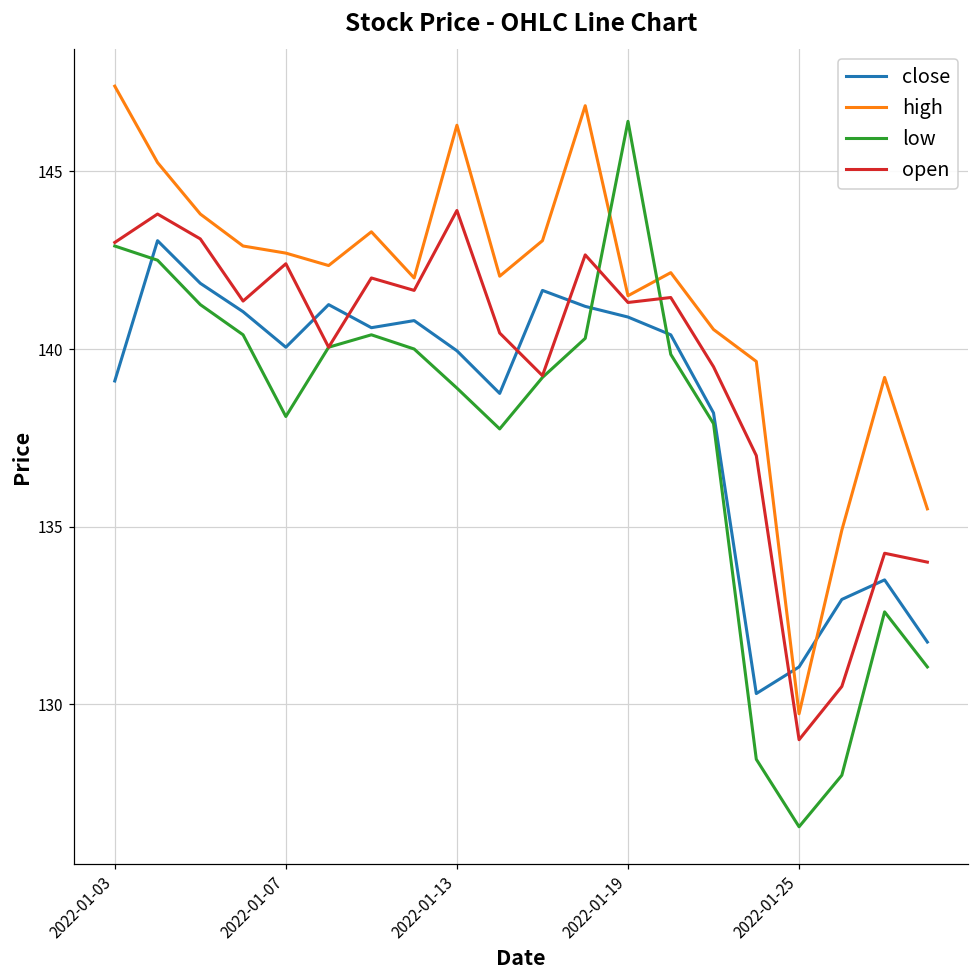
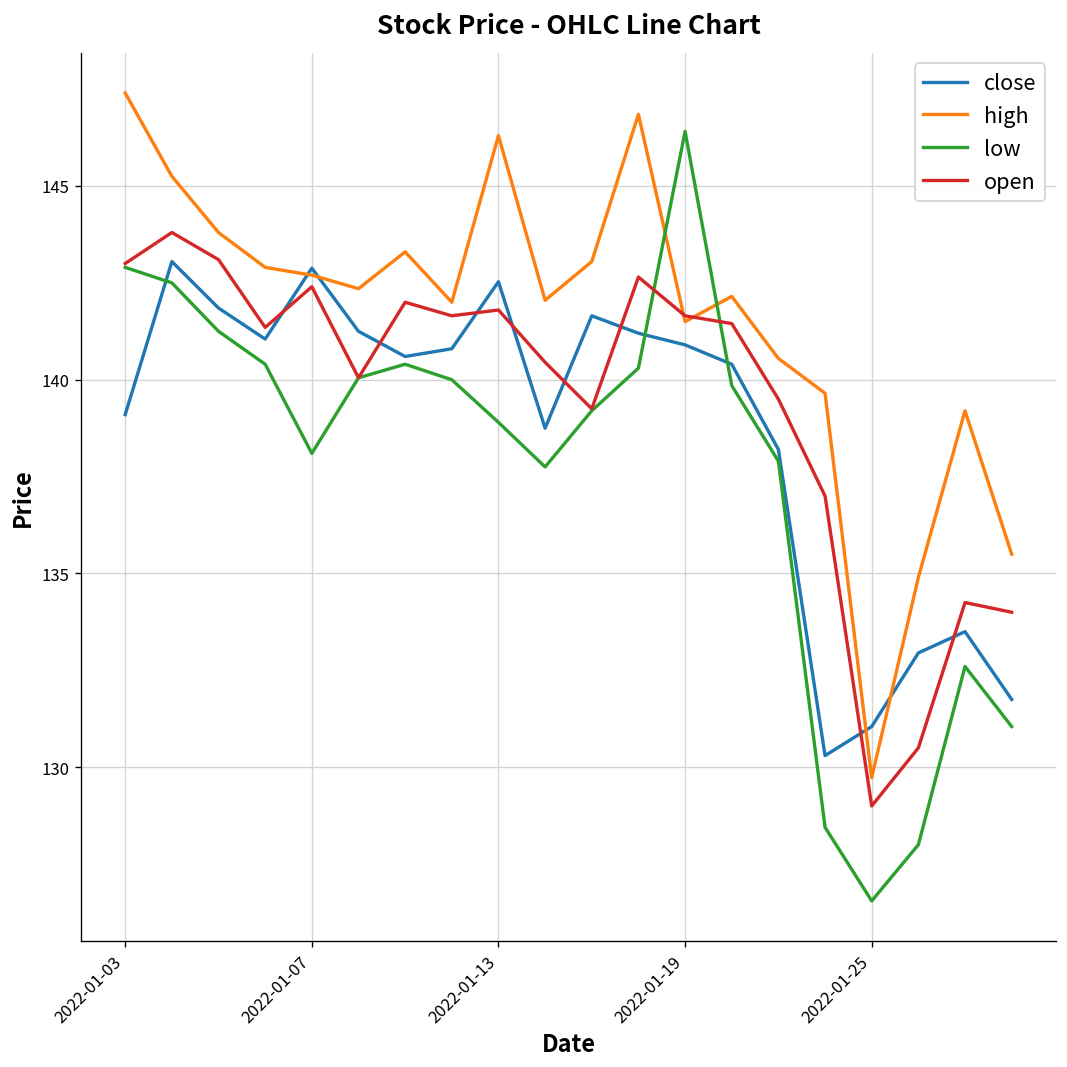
close, 2022-01-07: 140.1 -> 142.9
close, 2022-01-13: 140.0 -> 142.5
open, 2022-01-13: 143.9 -> 141.8
open, 2022-01-19: 141.3 -> 141.7
